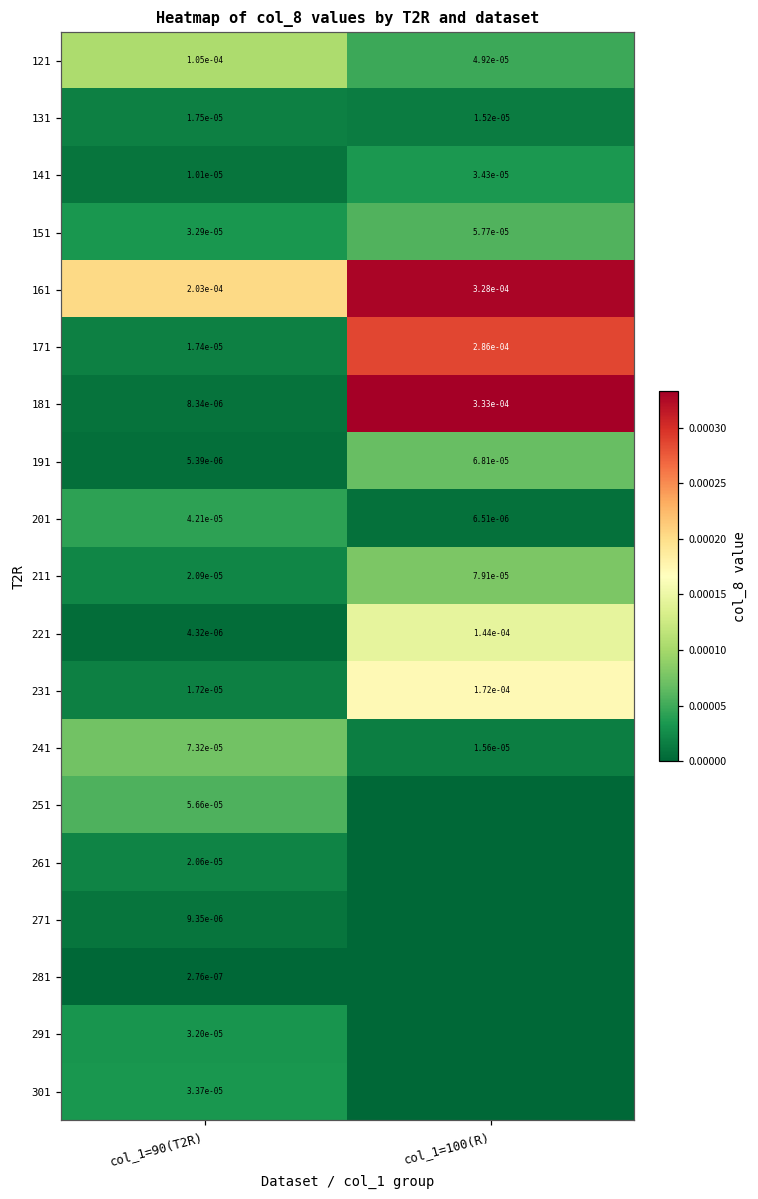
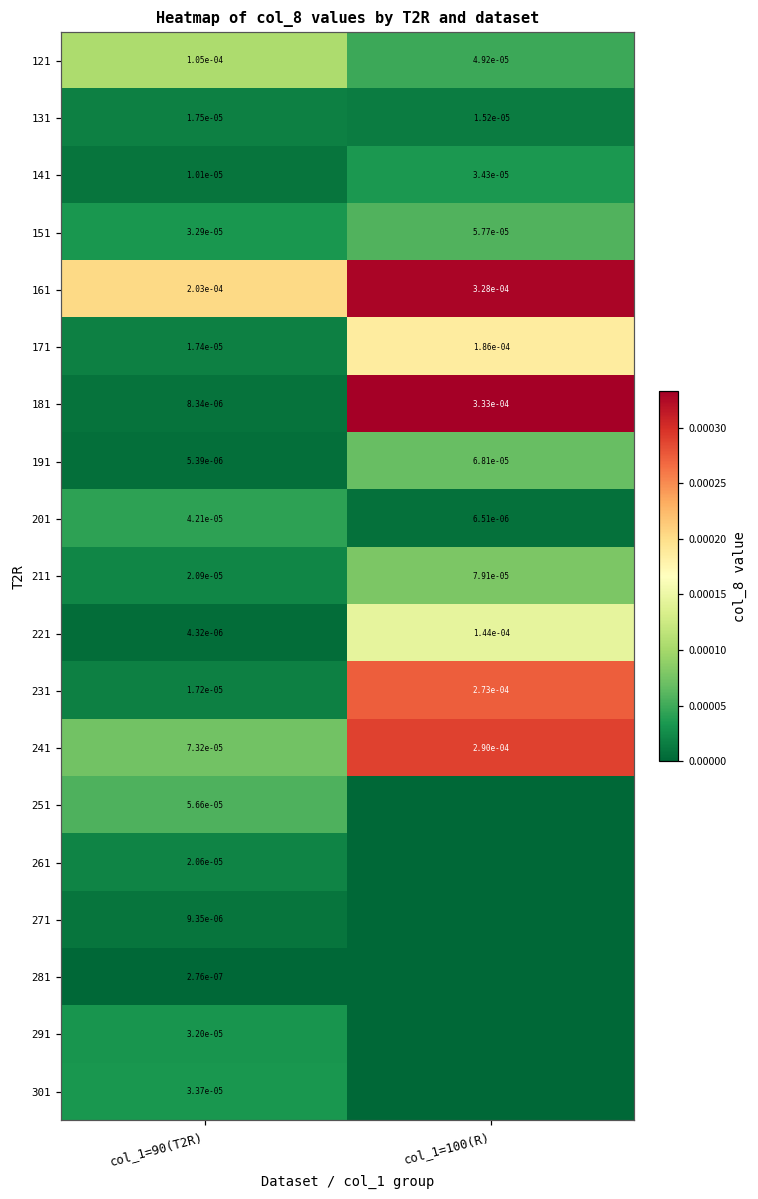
171, col_1=100(R): 2.86e-04 -> 1.86e-04
231, col_1=100(R): 1.72e-04 -> 2.73e-04
241, col_1=100(R): 1.56e-05 -> 2.90e-04
